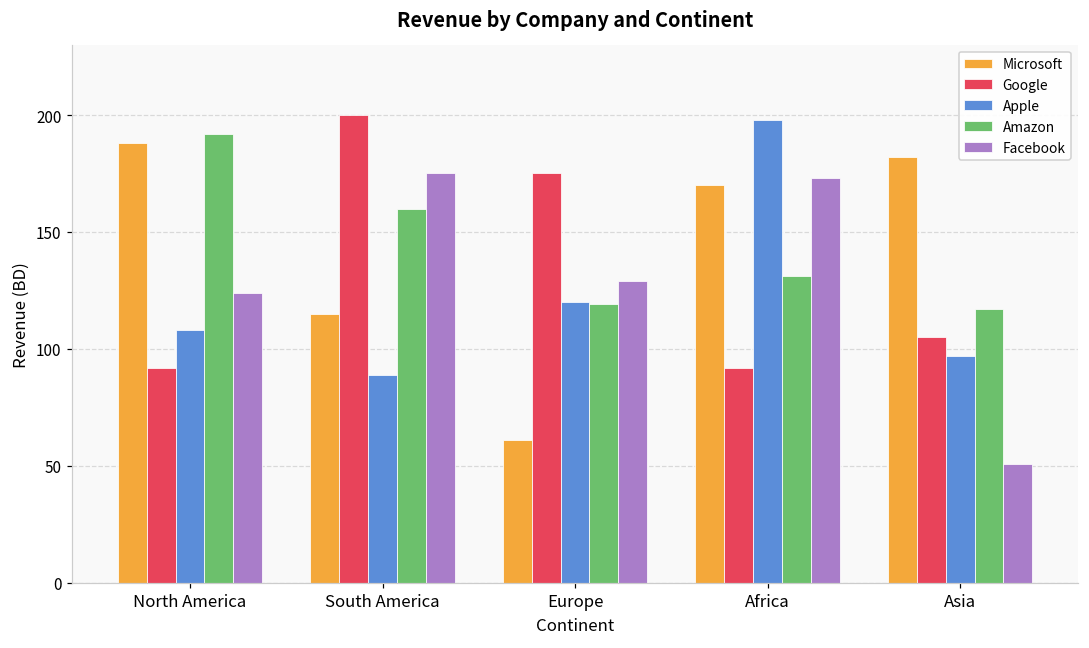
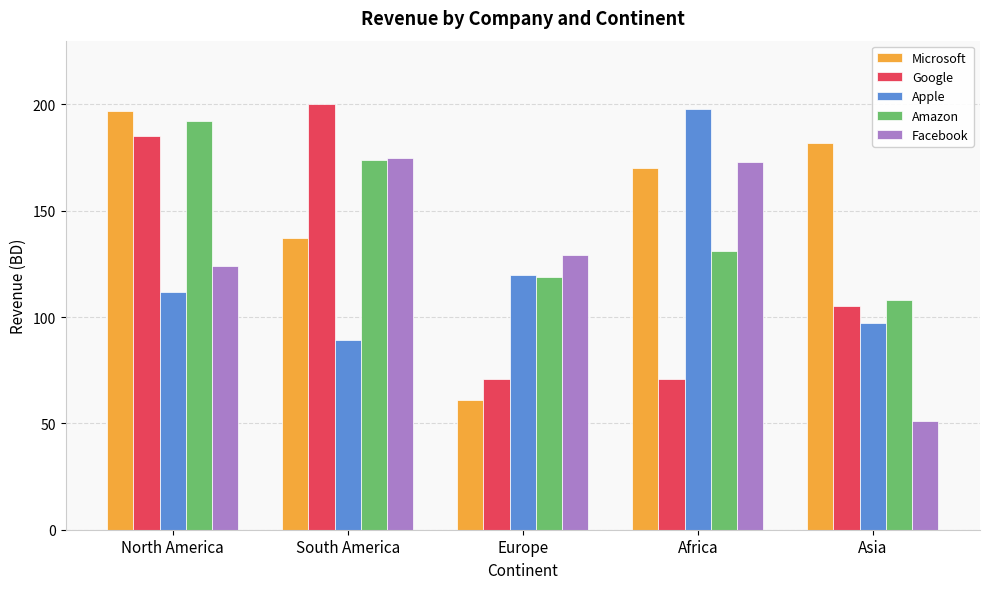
Microsoft, North America: 188 -> 197
Google, North America: 92 -> 185
Apple, North America: 108 -> 112
Microsoft, South America: 115 -> 137
Amazon, South America: 160 -> 174
Google, Europe: 175 -> 71
Google, Africa: 92 -> 71
Amazon, Asia: 117 -> 108
